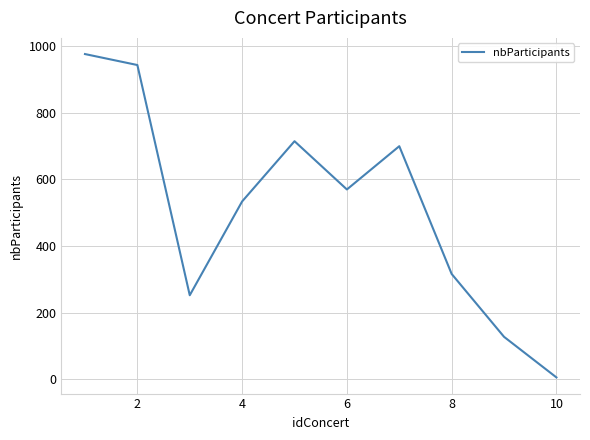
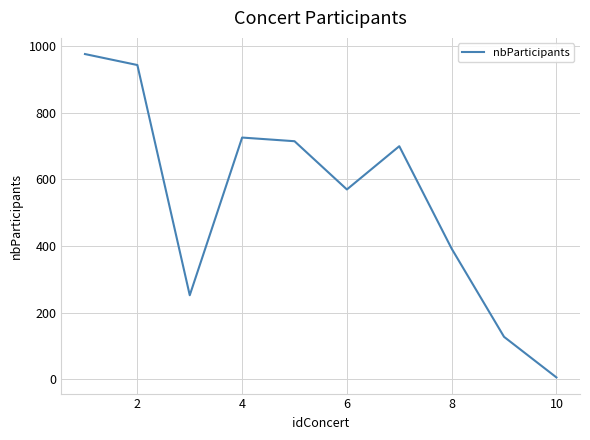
4: 530 -> 730
8: 320 -> 390
